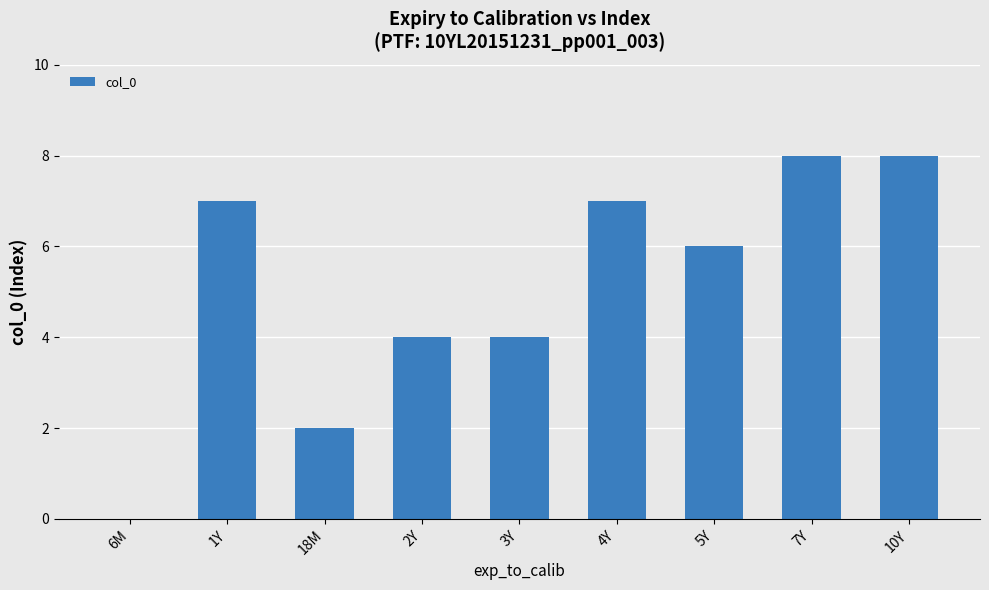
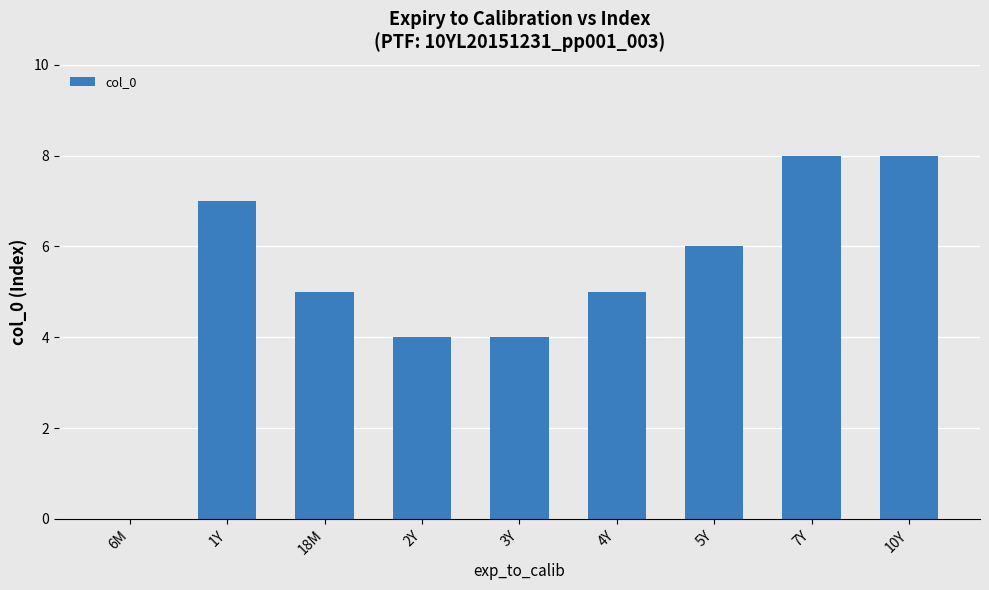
18M: 2 -> 5
4Y: 7 -> 5
